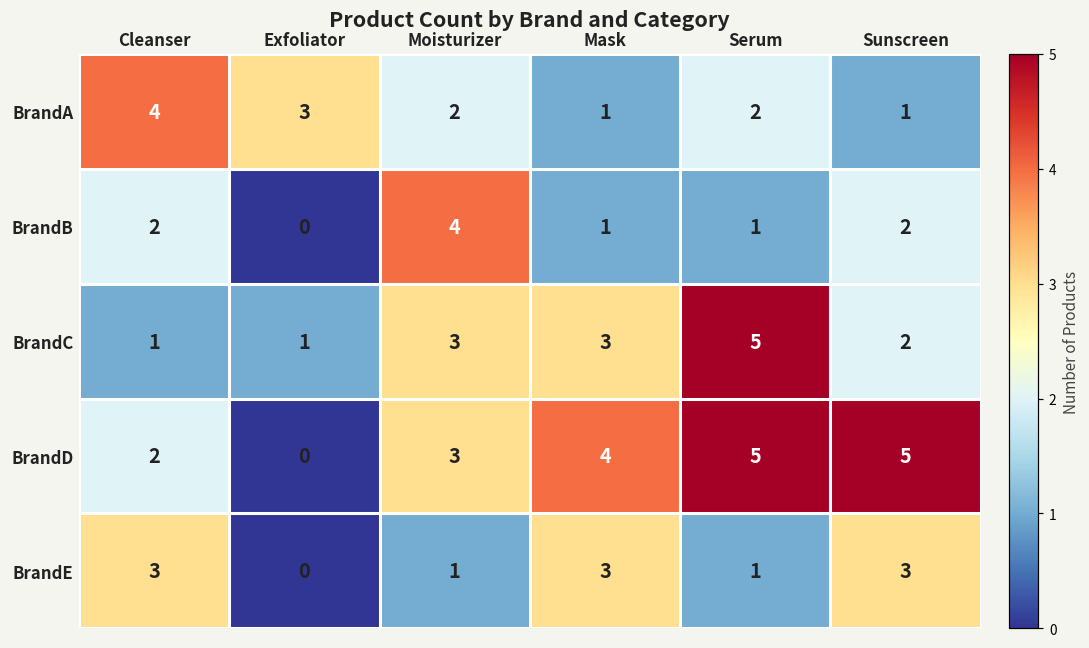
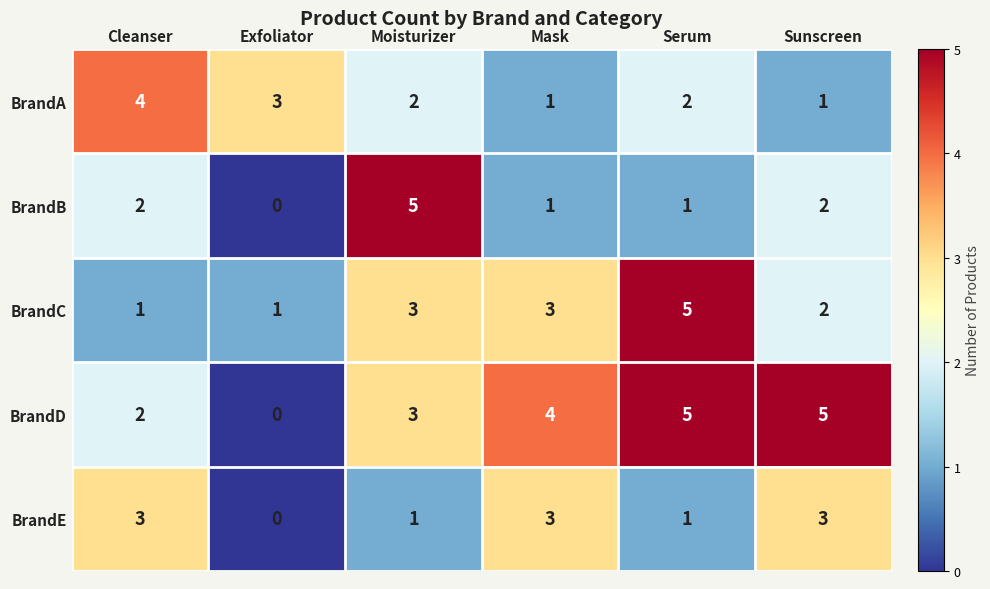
BrandB, Moisturizer: 4 -> 5
